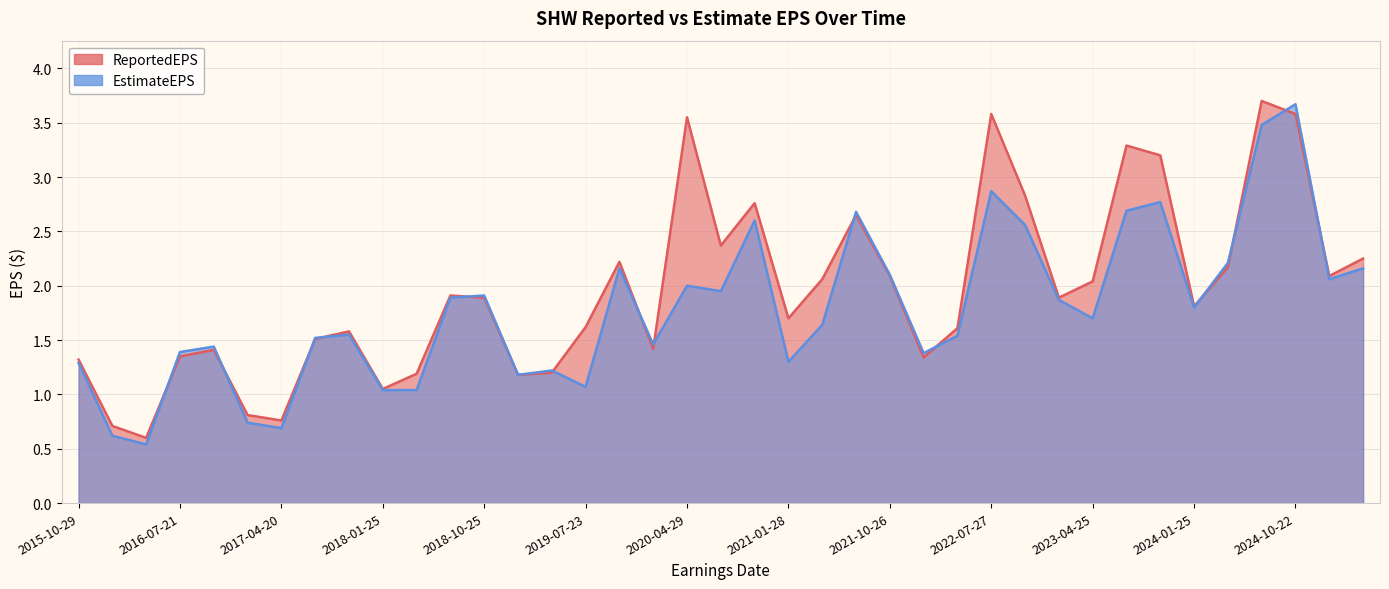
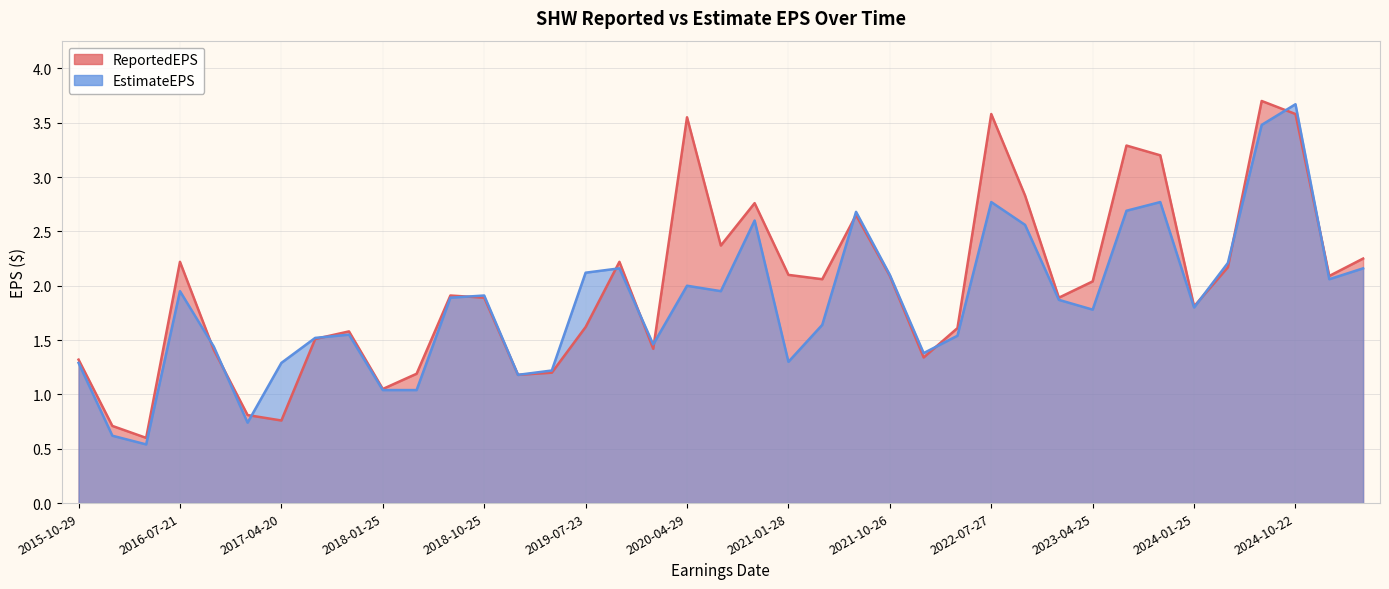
ReportedEPS, 2016-07-21: 1.35 -> 2.22
EstimateEPS, 2016-07-21: 1.39 -> 1.95
EstimateEPS, 2017-04-20: 0.69 -> 1.29
EstimateEPS, 2019-07-23: 1.07 -> 2.12
ReportedEPS, 2021-01-28: 1.7 -> 2.1
EstimateEPS, 2022-07-27: 2.87 -> 2.77
EstimateEPS, 2023-04-25: 1.70 -> 1.78
